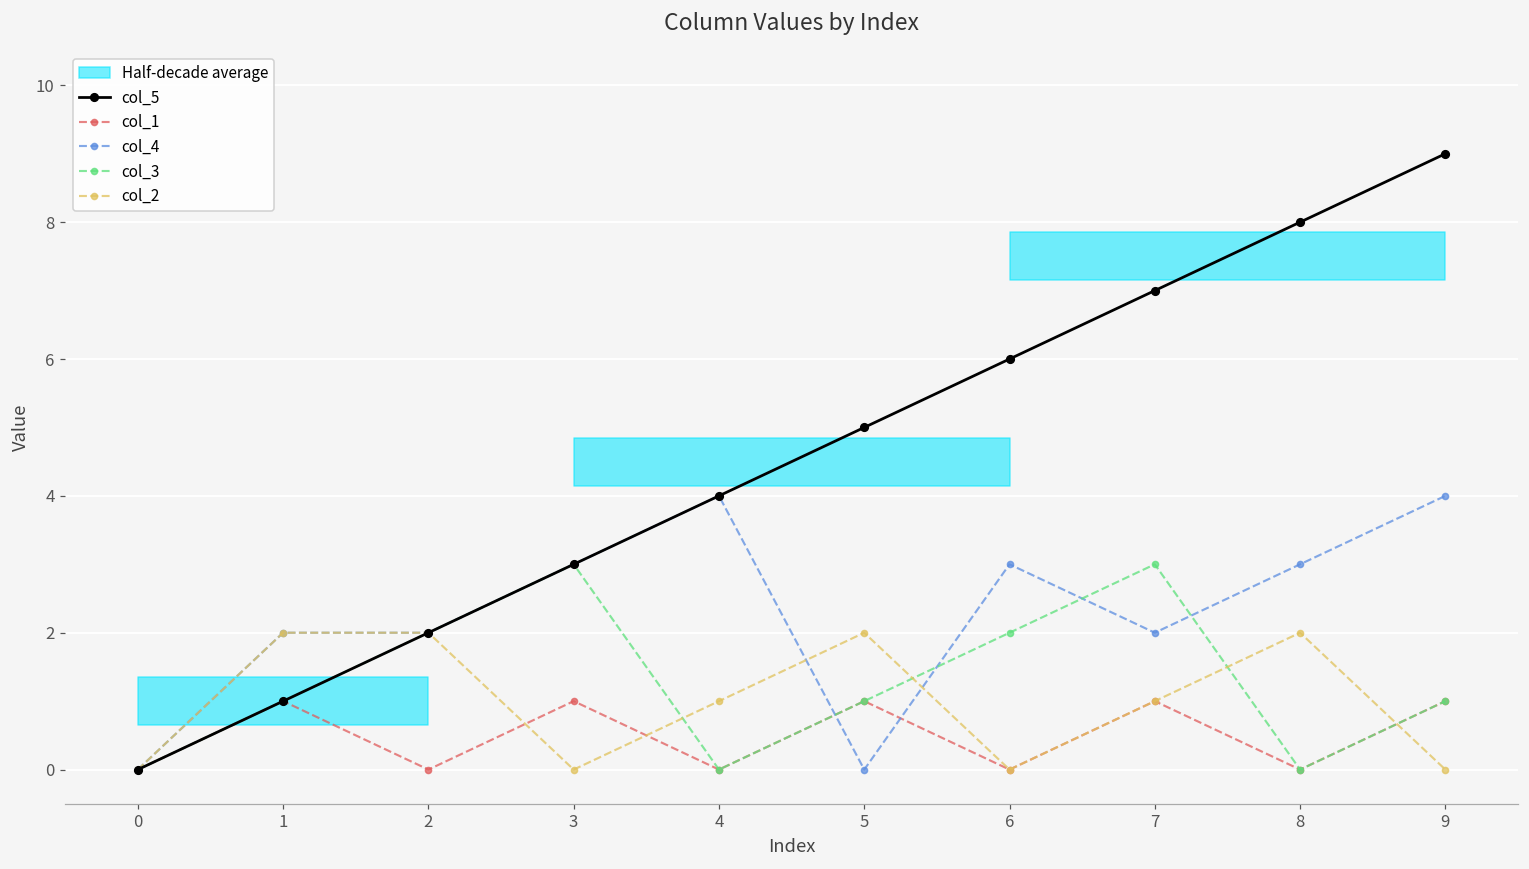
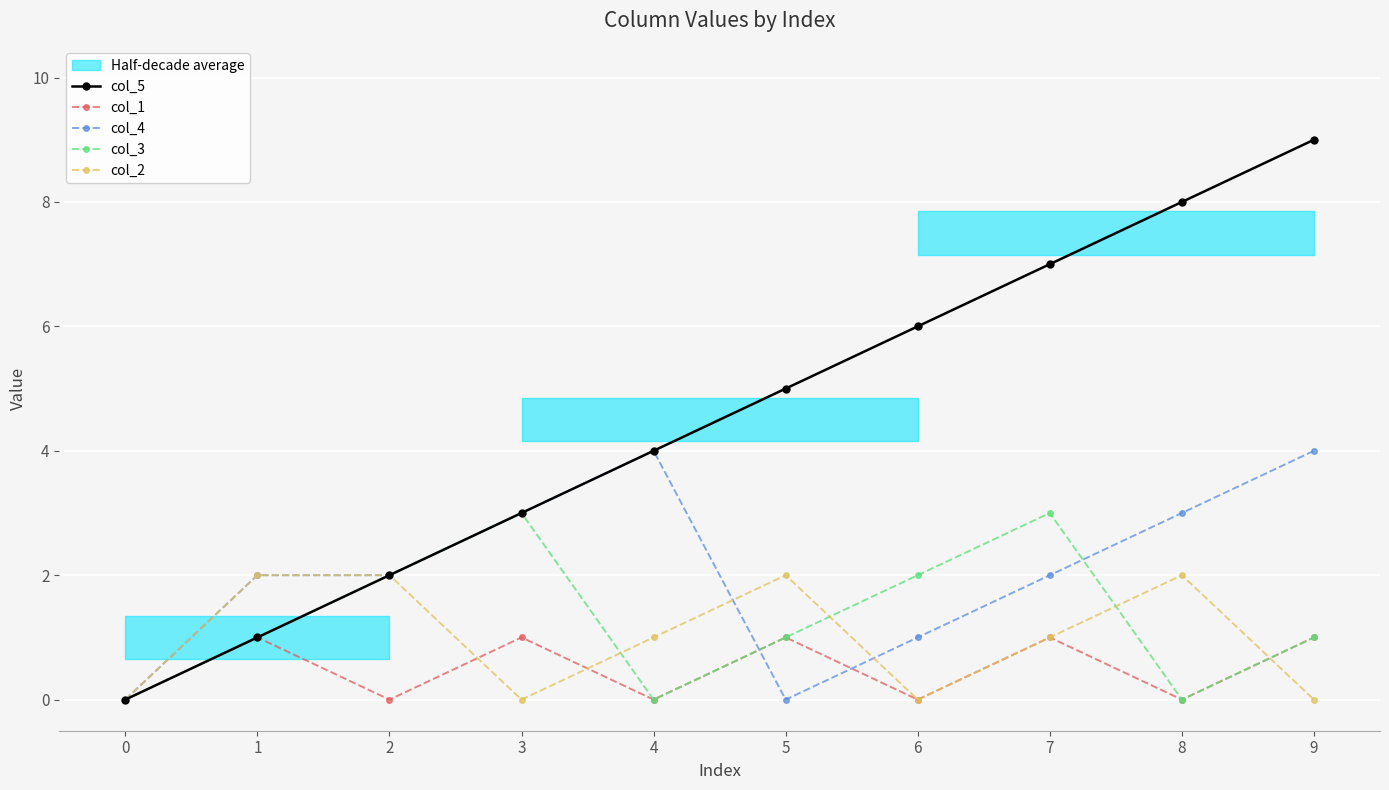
col_4, 6: 3 -> 1
